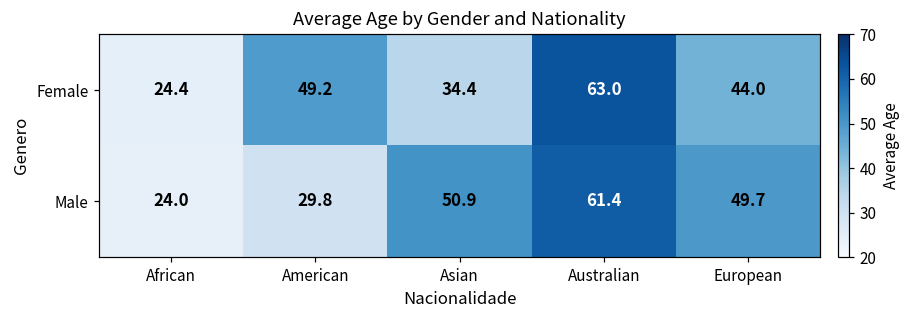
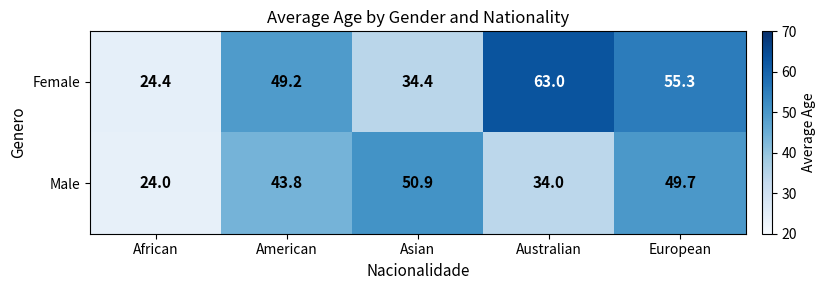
Female, European: 44.0 -> 55.3
Male, American: 29.8 -> 43.8
Male, Australian: 61.4 -> 34.0
